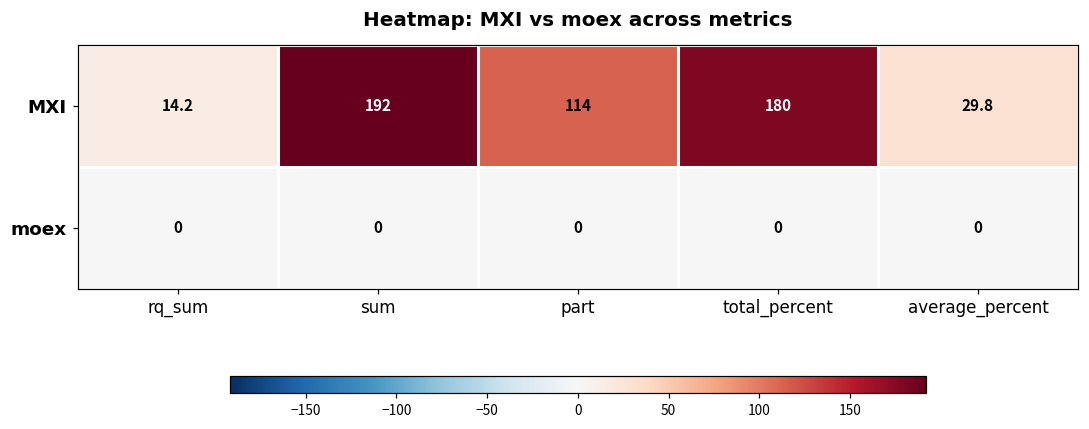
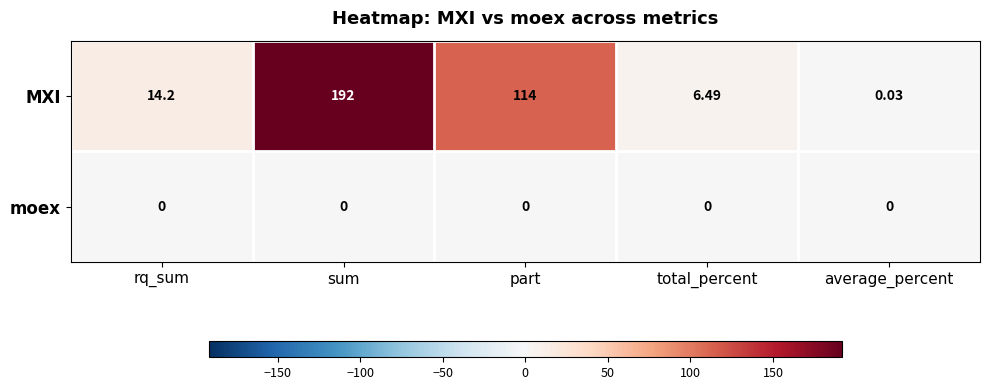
MXI, total_percent: 180 -> 6.49
MXI, average_percent: 29.8 -> 0.03
